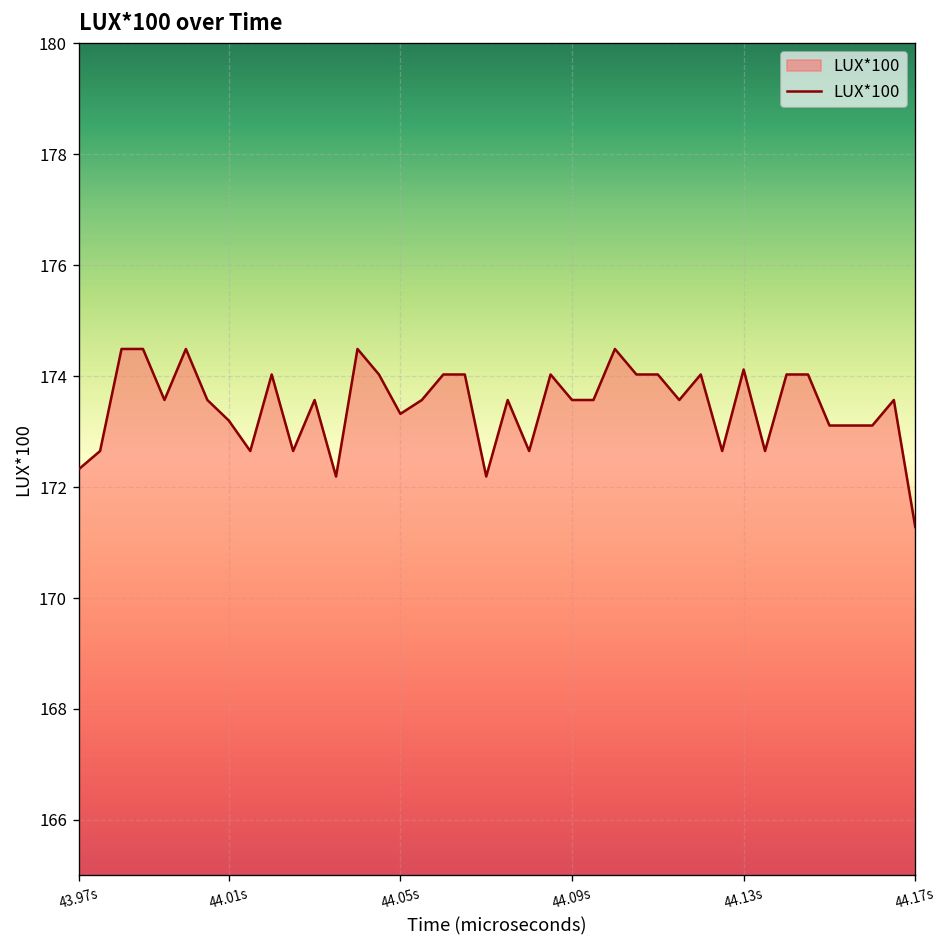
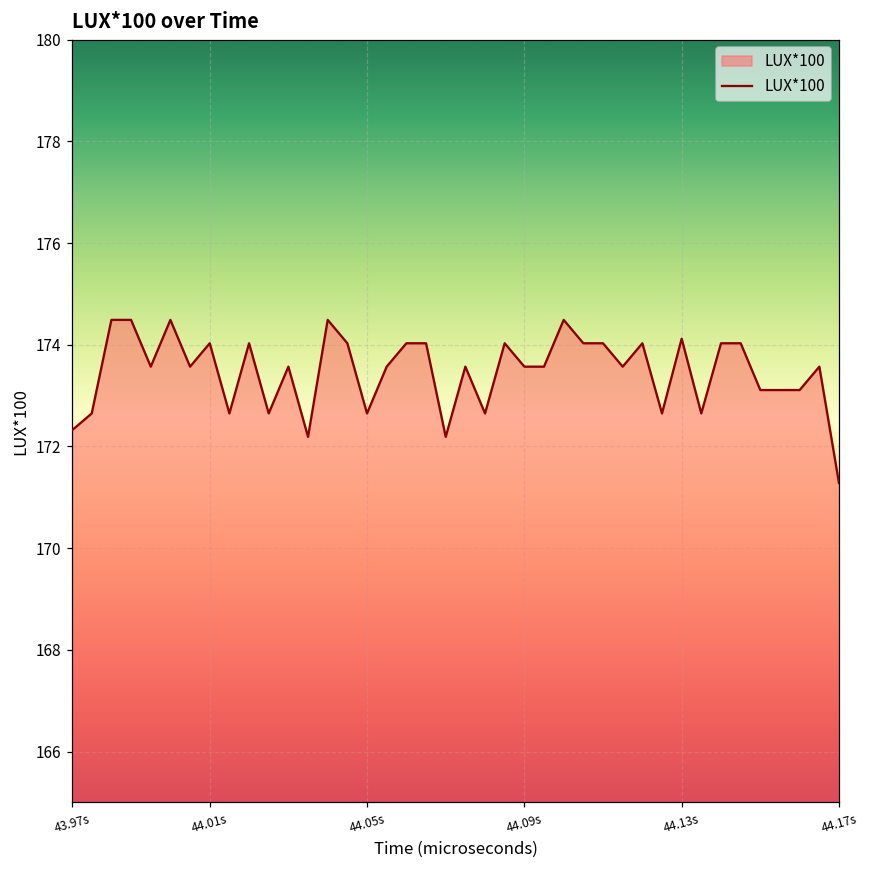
44.01s: 173.2 -> 174.0
44.05s: 173.3 -> 172.7
